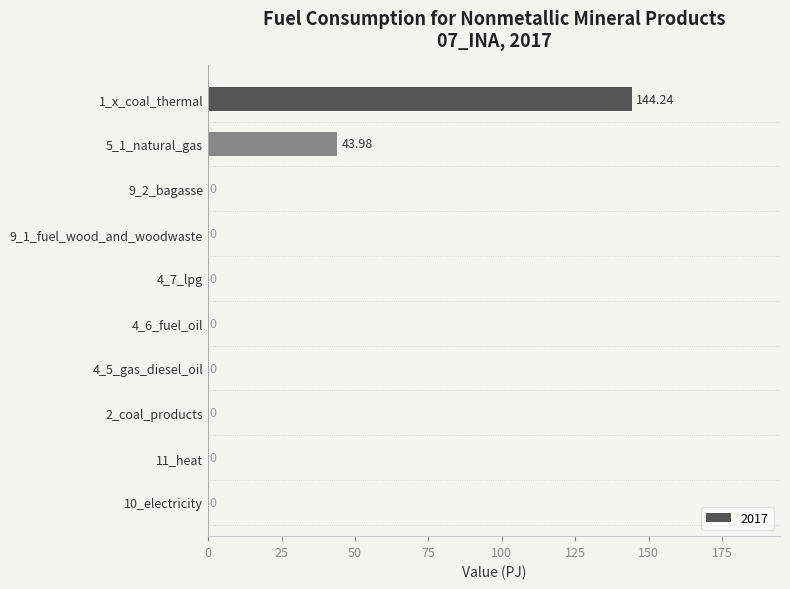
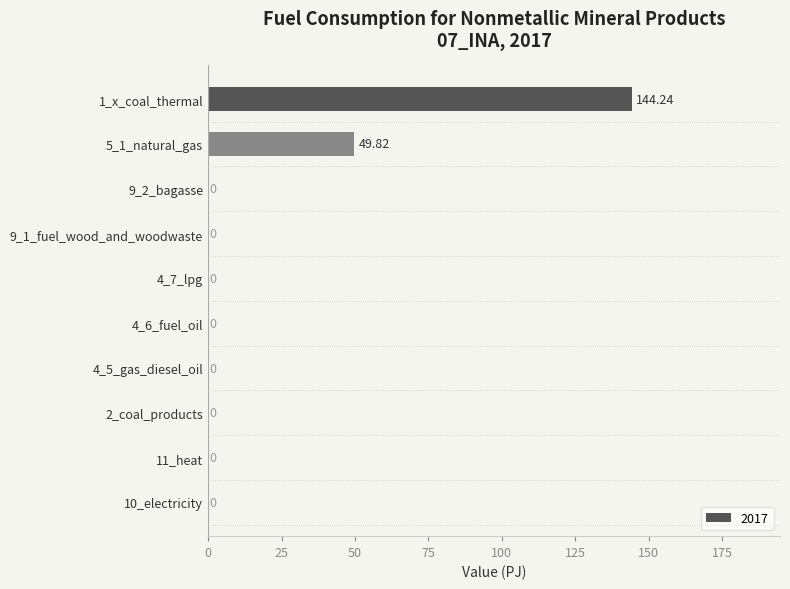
5_1_natural_gas: 43.98 -> 49.82
